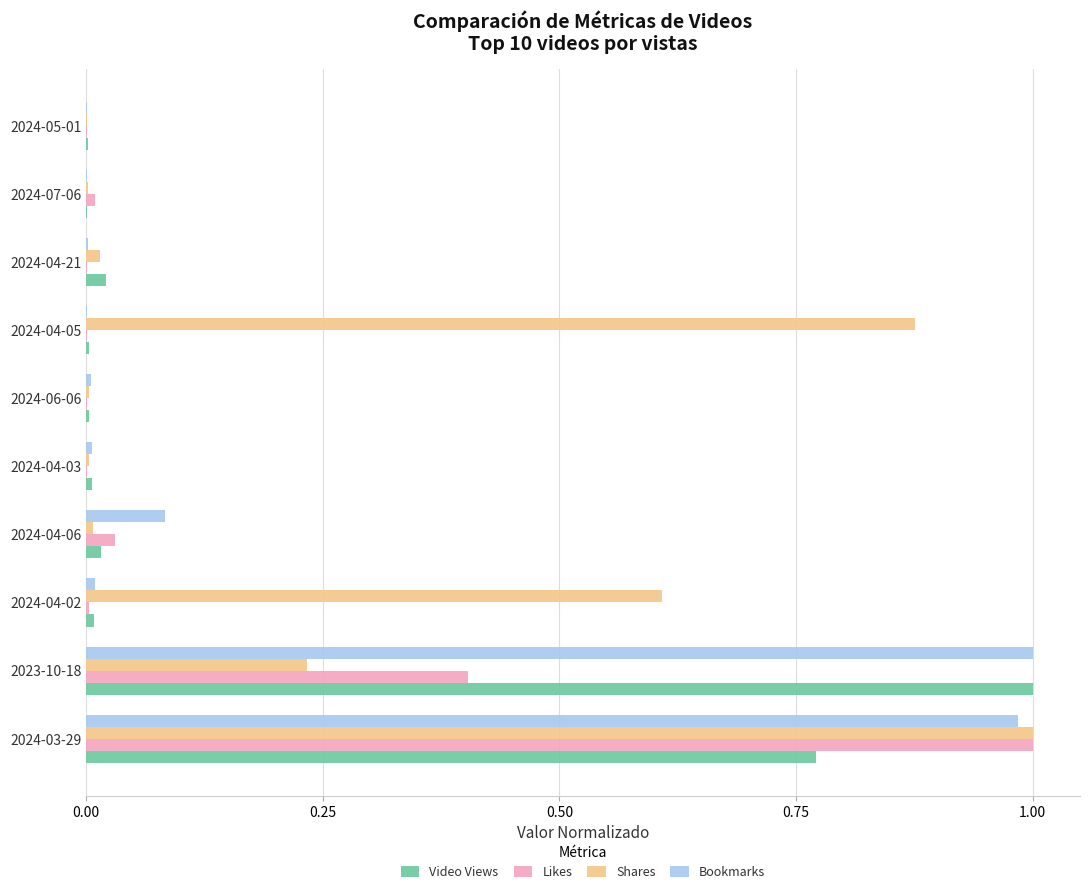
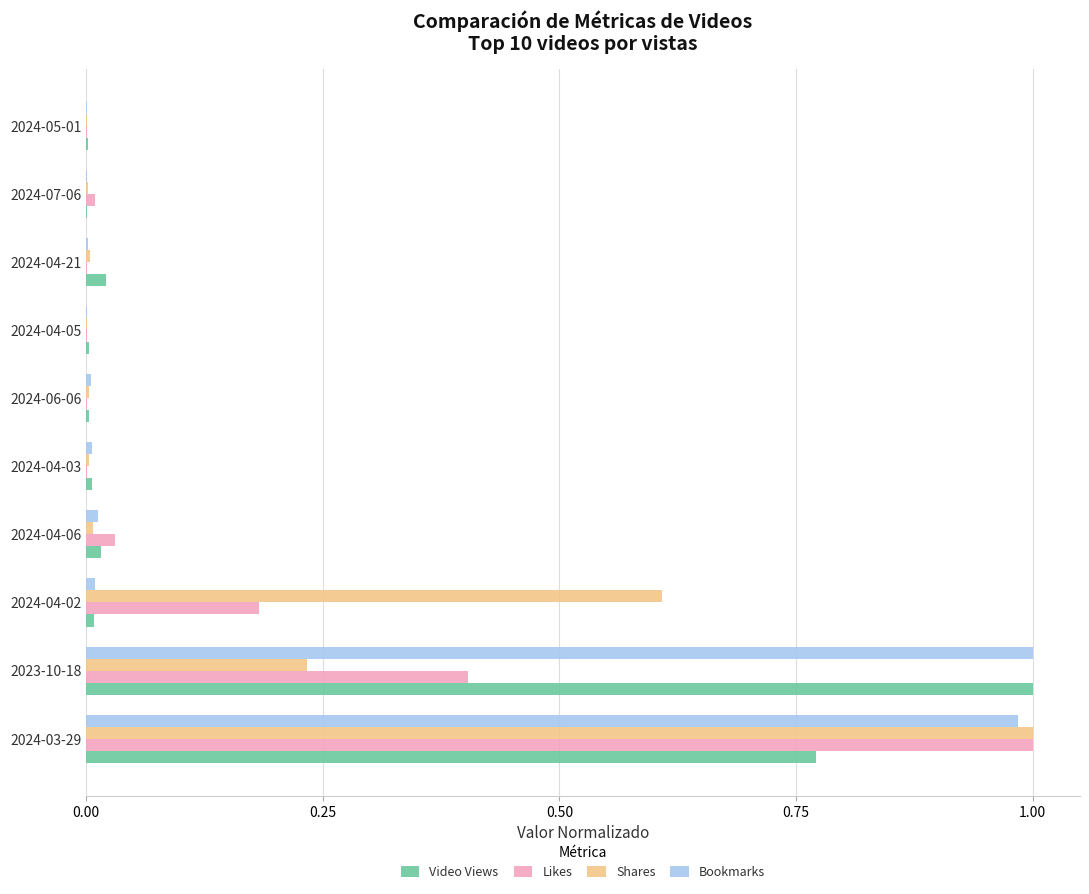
Shares, 2024-04-21: 0.01 -> 0.00
Shares, 2024-04-05: 0.88 -> 0.00
Bookmarks, 2024-04-06: 0.08 -> 0.01
Likes, 2024-04-02: 0.00 -> 0.18
